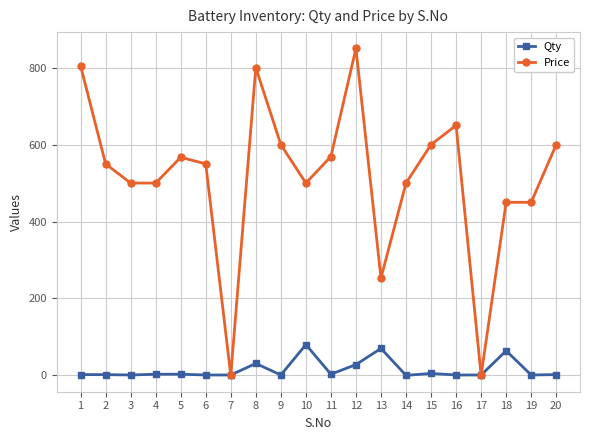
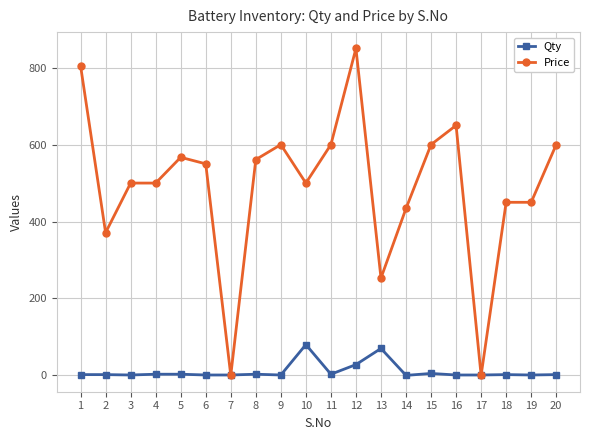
Price, 2: 550 -> 370
Qty, 8: 30 -> 0
Price, 8: 800 -> 560
Price, 11: 570 -> 600
Price, 14: 500 -> 430
Qty, 18: 60 -> 0
